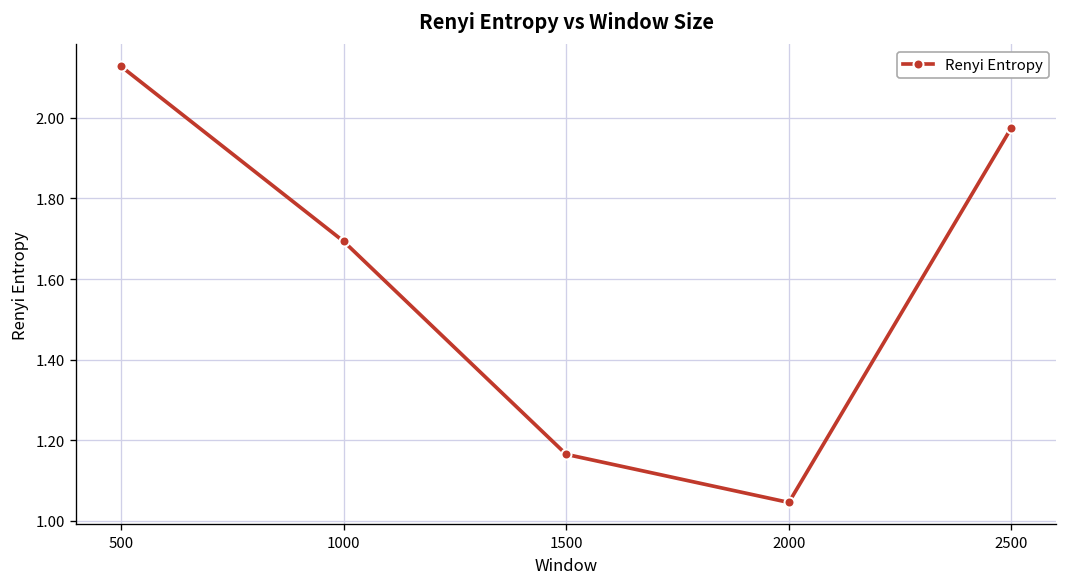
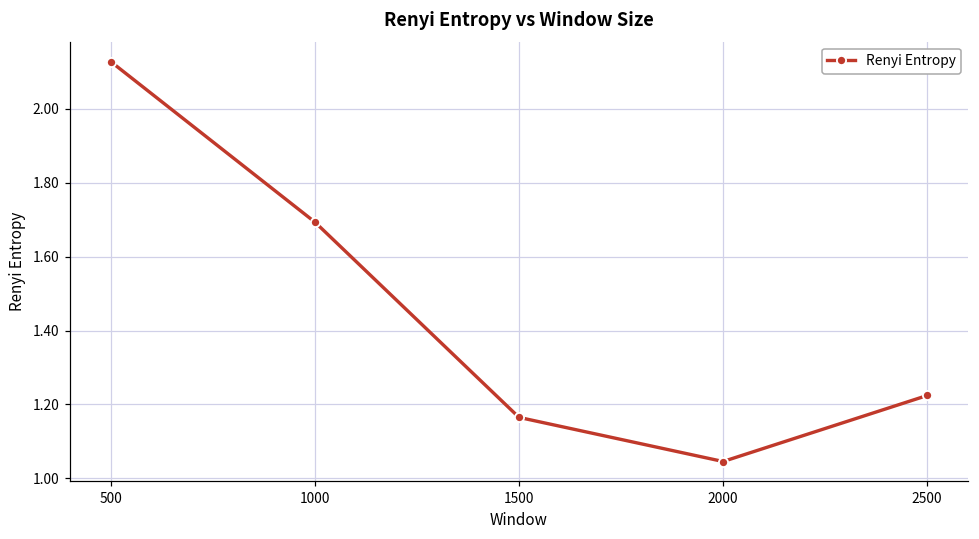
2500: 1.98 -> 1.22
